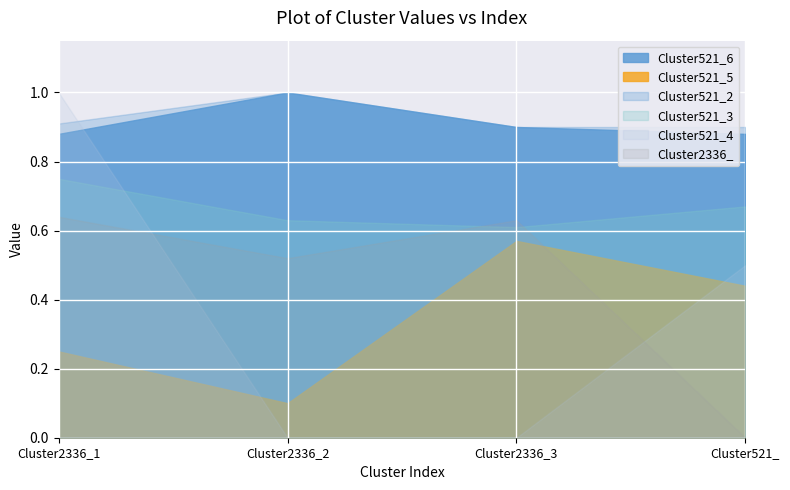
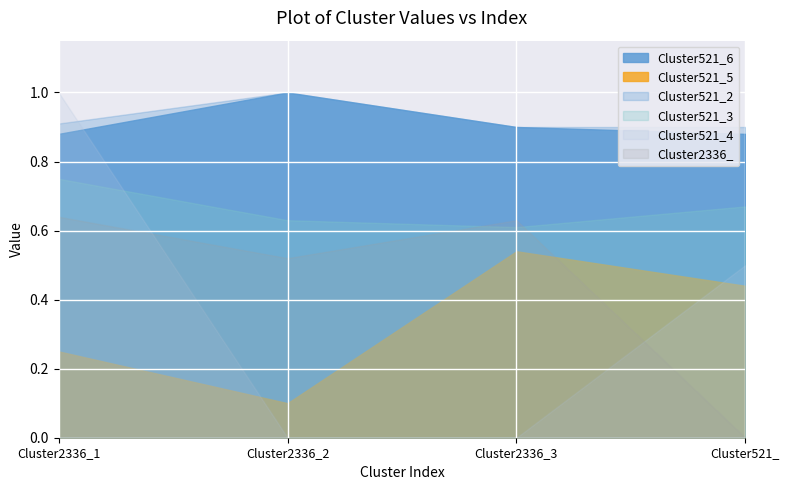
Cluster521_5, Cluster2336_3: 0.57 -> 0.54
